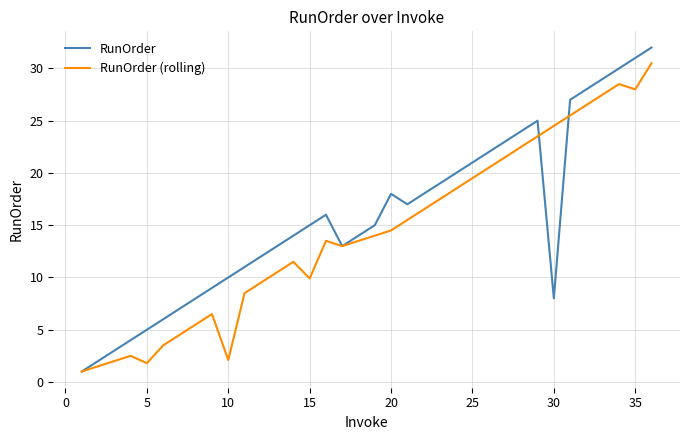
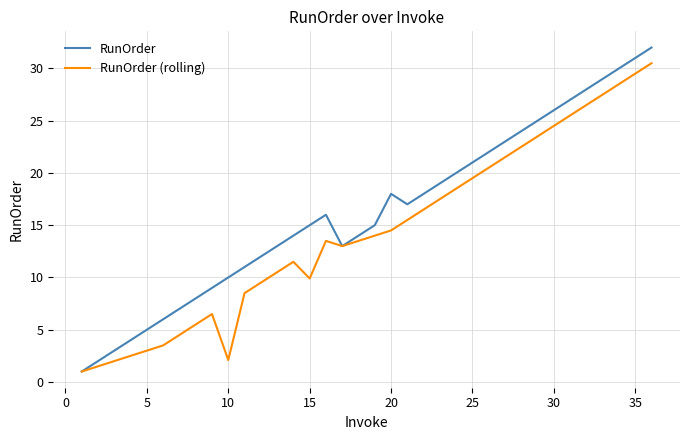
RunOrder (rolling), 5: 1.8 -> 3.0
RunOrder, 30: 8 -> 26
RunOrder (rolling), 35: 28.0 -> 29.5
